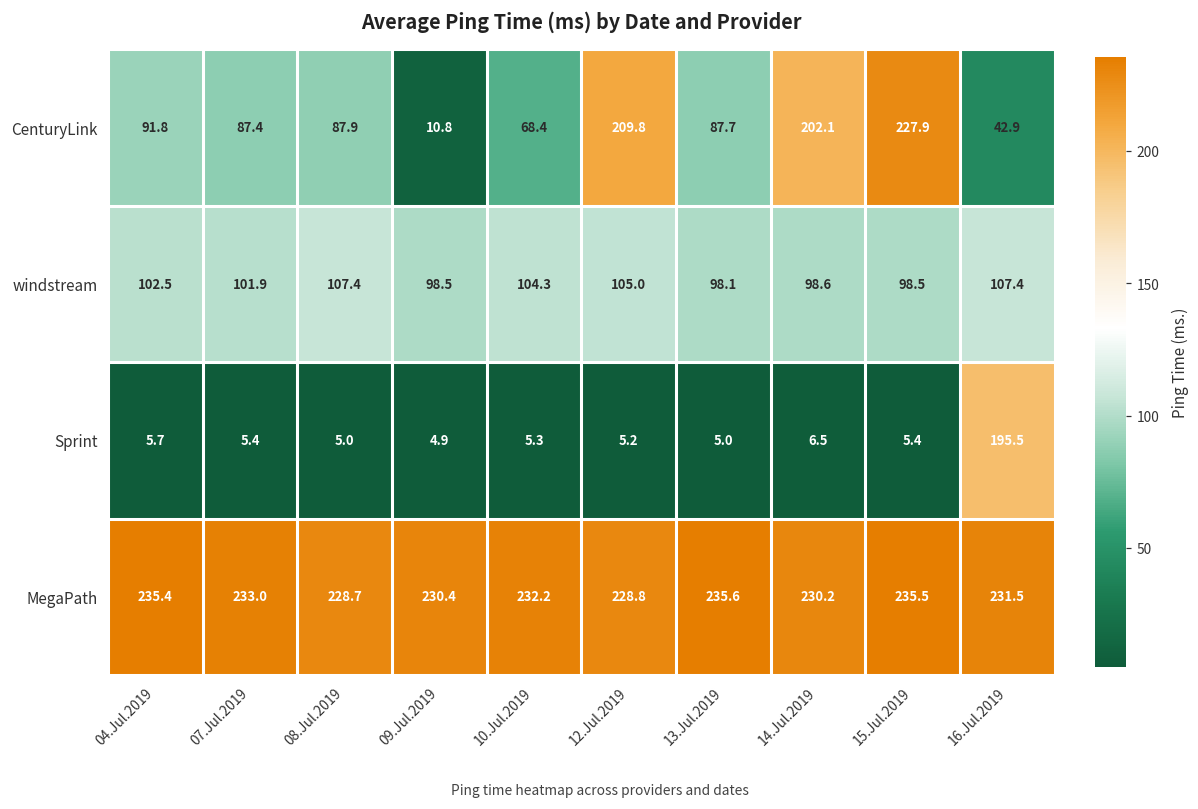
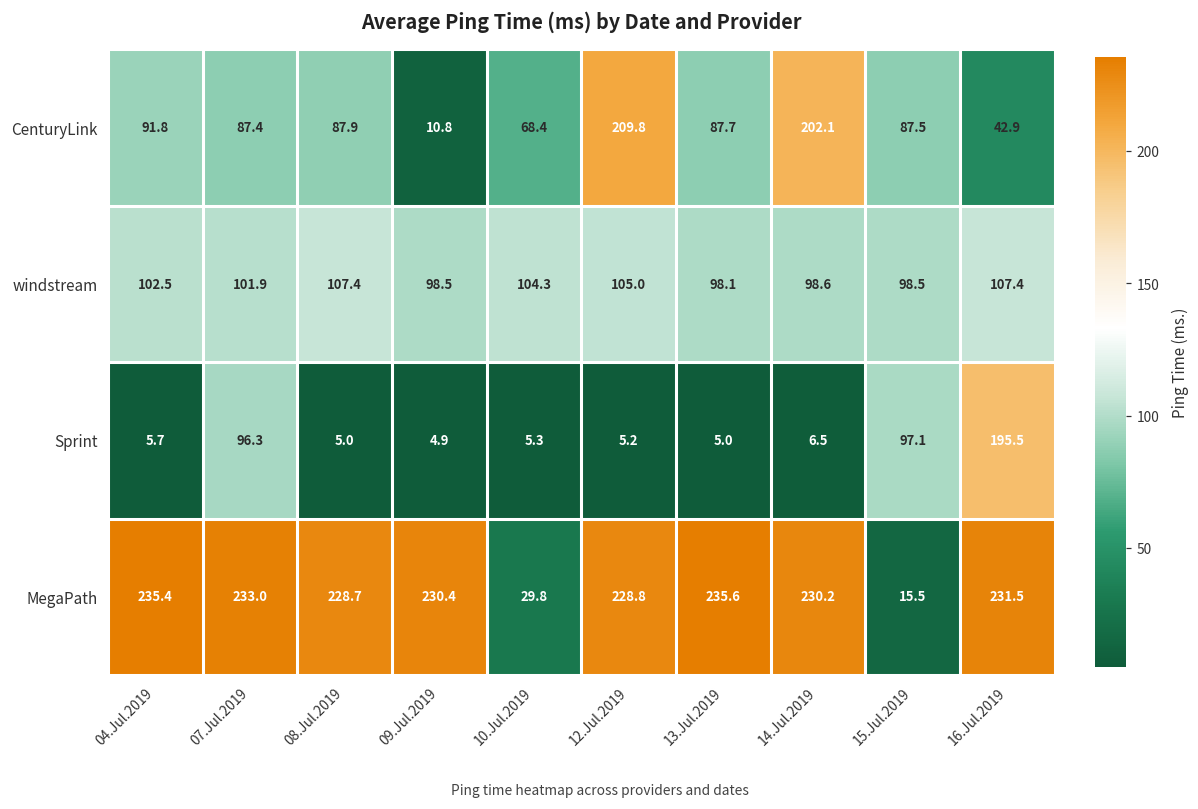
CenturyLink, 15.Jul.2019: 227.9 -> 87.5
Sprint, 07.Jul.2019: 5.4 -> 96.3
Sprint, 15.Jul.2019: 5.4 -> 97.1
MegaPath, 10.Jul.2019: 232.2 -> 29.8
MegaPath, 15.Jul.2019: 235.5 -> 15.5
